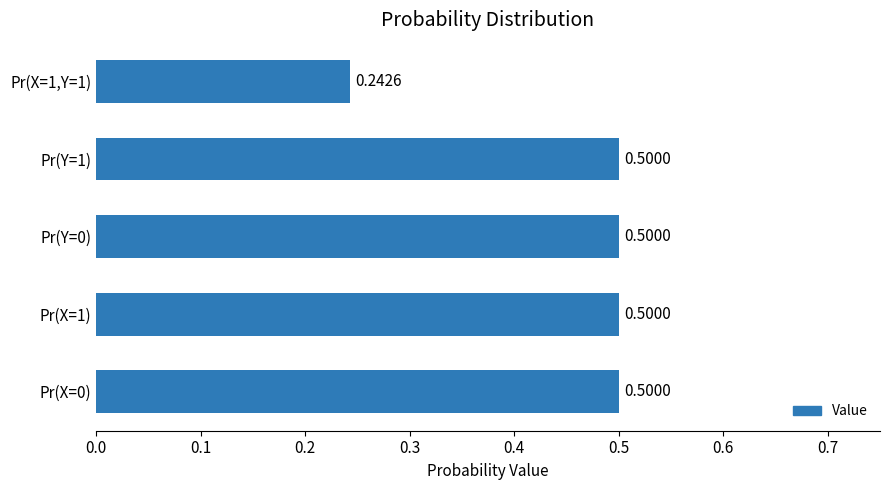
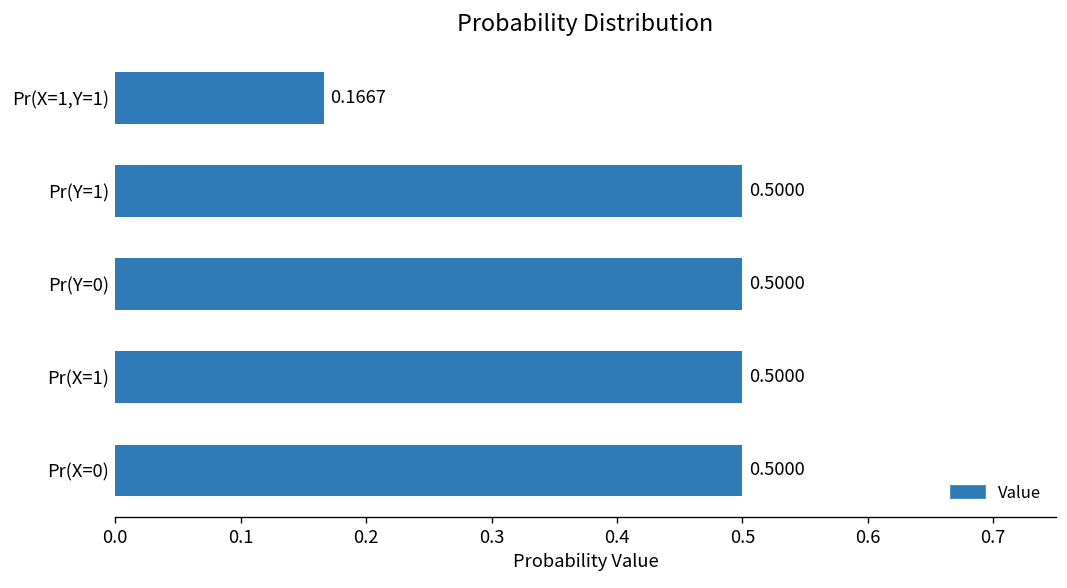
Pr(X=1,Y=1): 0.2426 -> 0.1667
